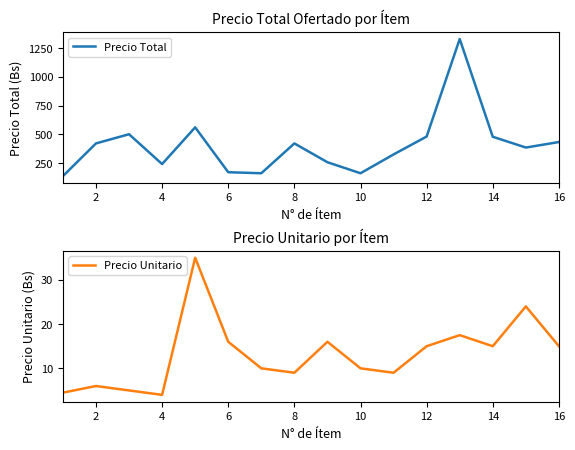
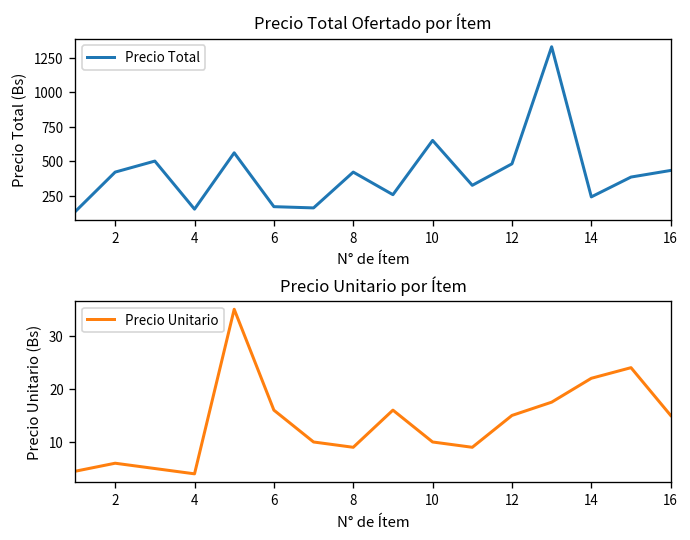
Precio Total Ofertado por Ítem, 4: 240 -> 150
Precio Total Ofertado por Ítem, 10: 160 -> 650
Precio Total Ofertado por Ítem, 14: 480 -> 240
Precio Unitario por Ítem, 14: 15 -> 22
